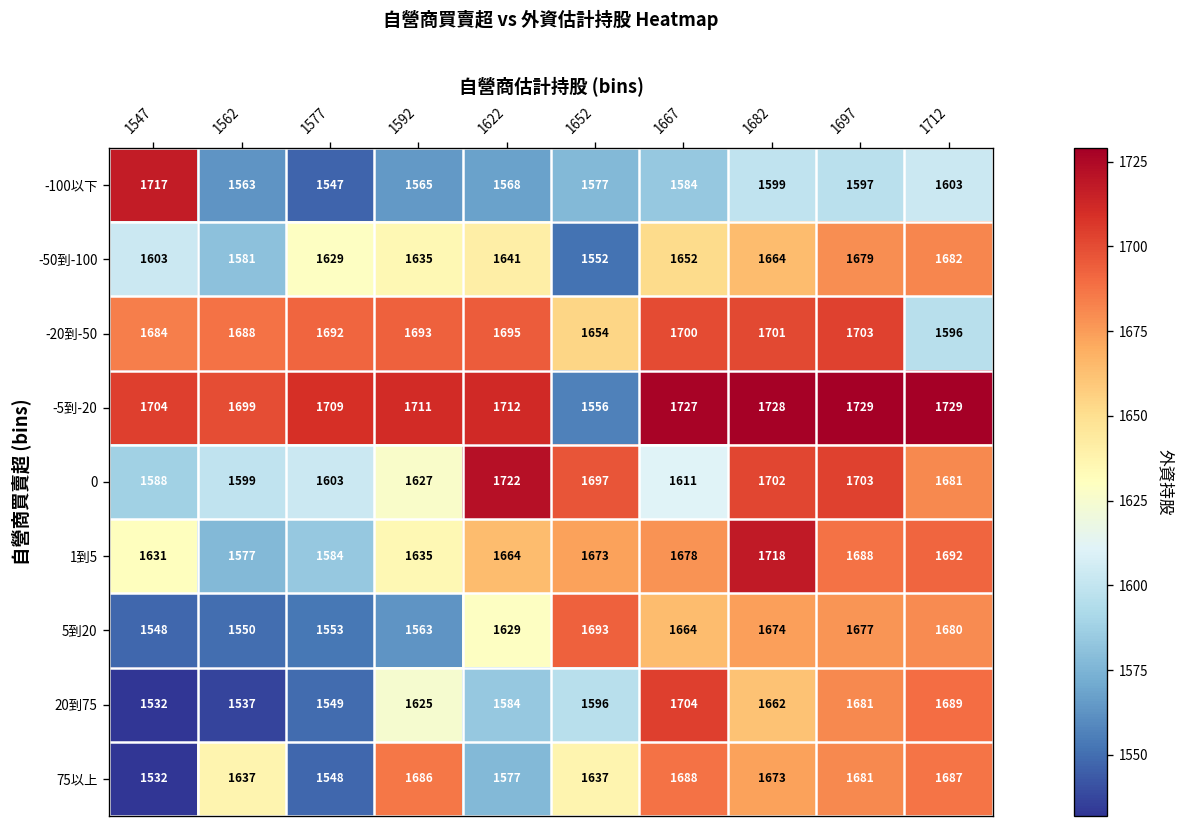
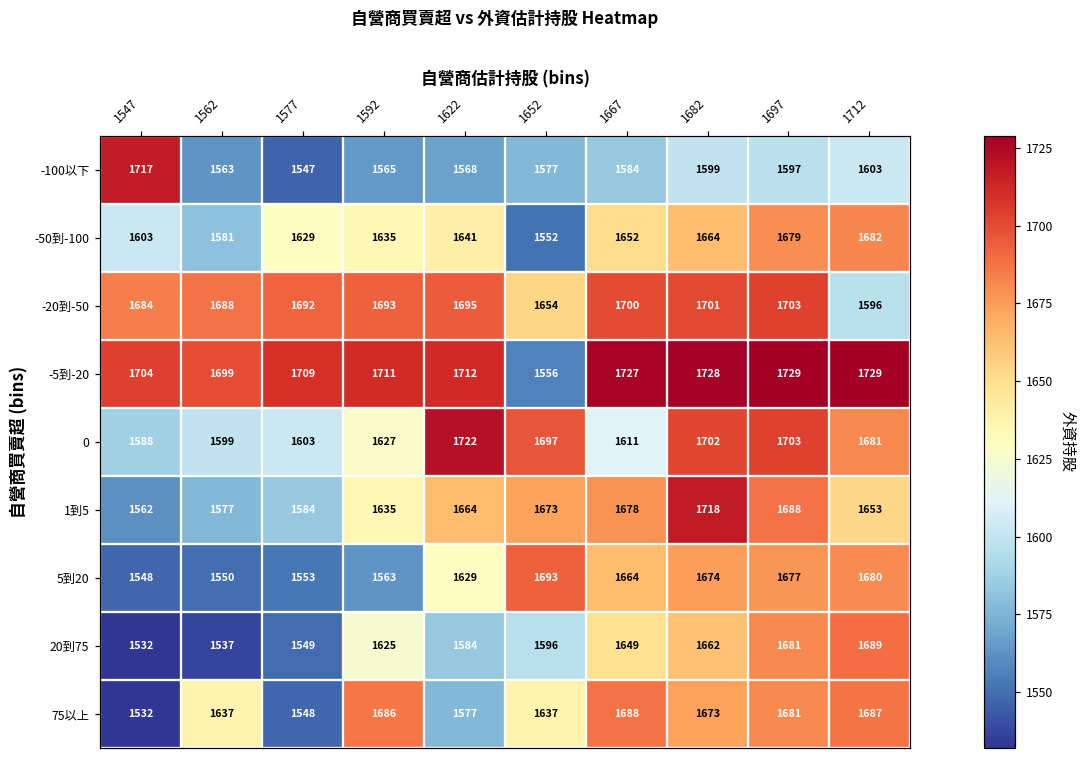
1到5, 1547: 1631 -> 1562
1到5, 1712: 1692 -> 1653
20到75, 1667: 1704 -> 1649
